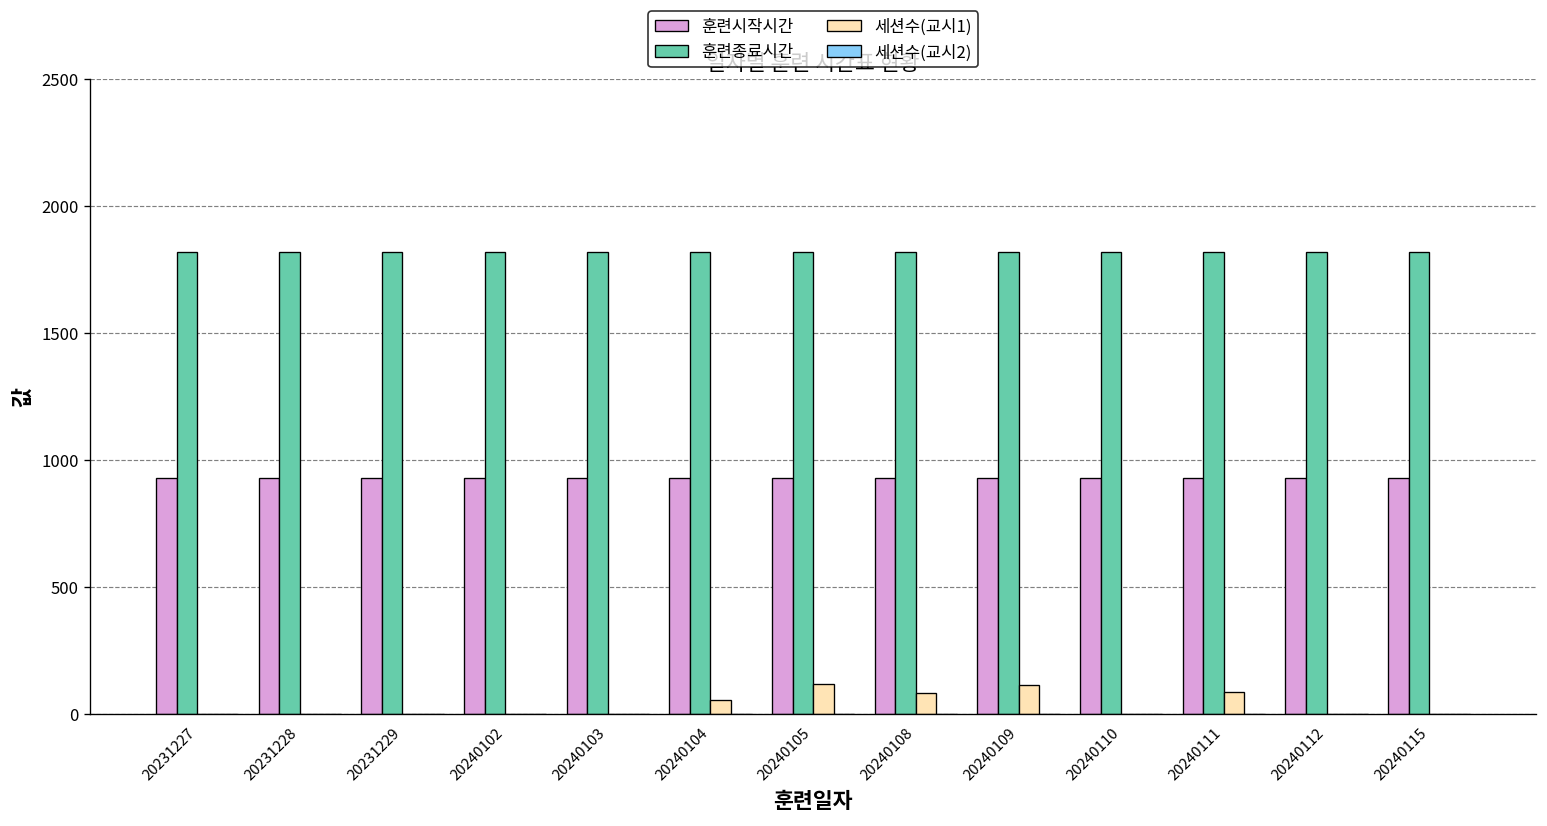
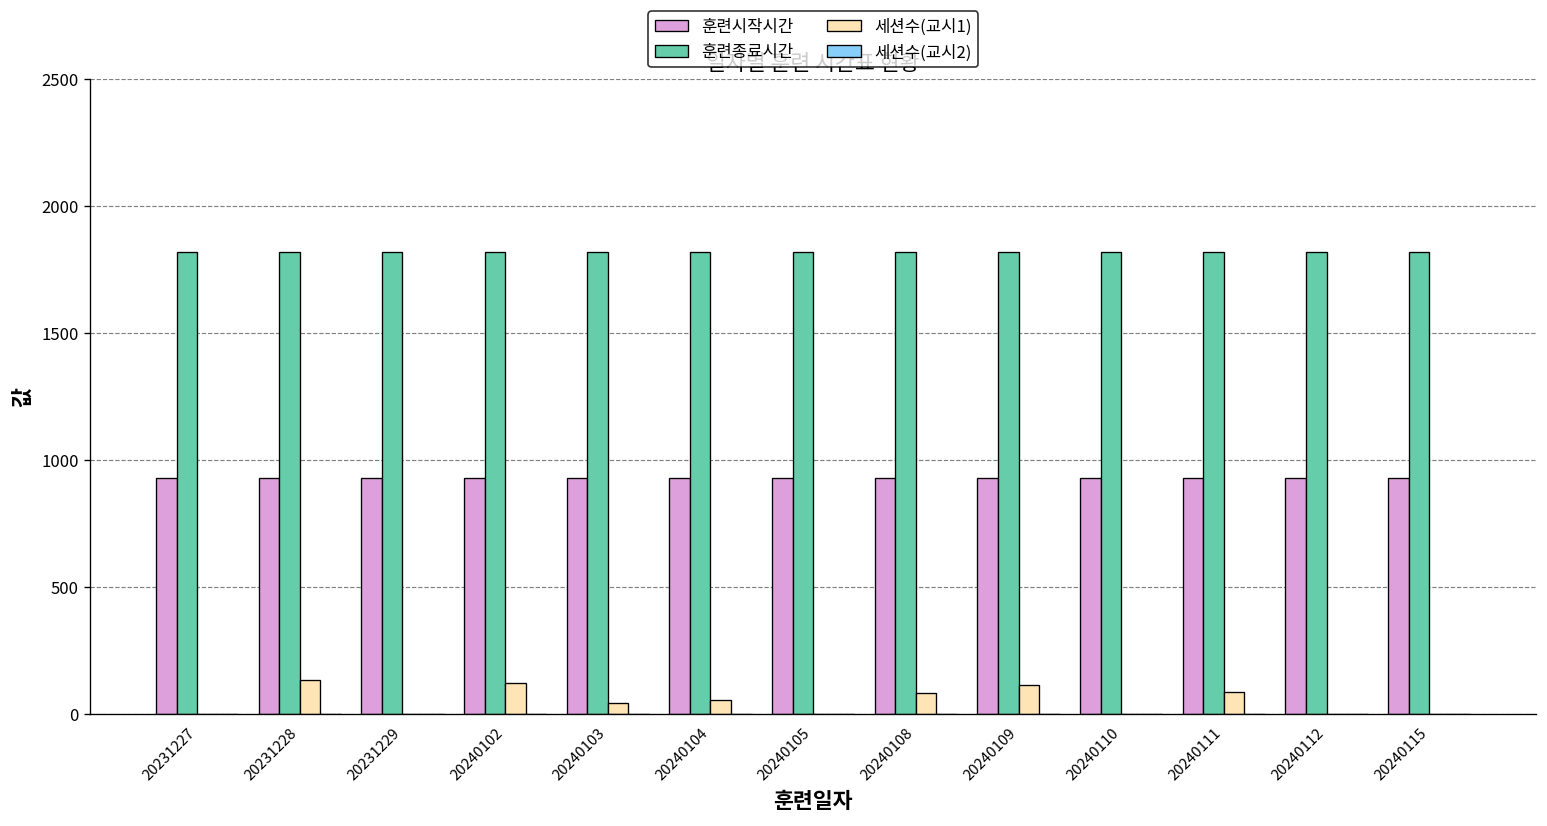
세션수(교시1), 20231228: 0 -> 140
세션수(교시1), 20240102: 0 -> 120
세션수(교시1), 20240103: 0 -> 50
세션수(교시1), 20240105: 120 -> 0
